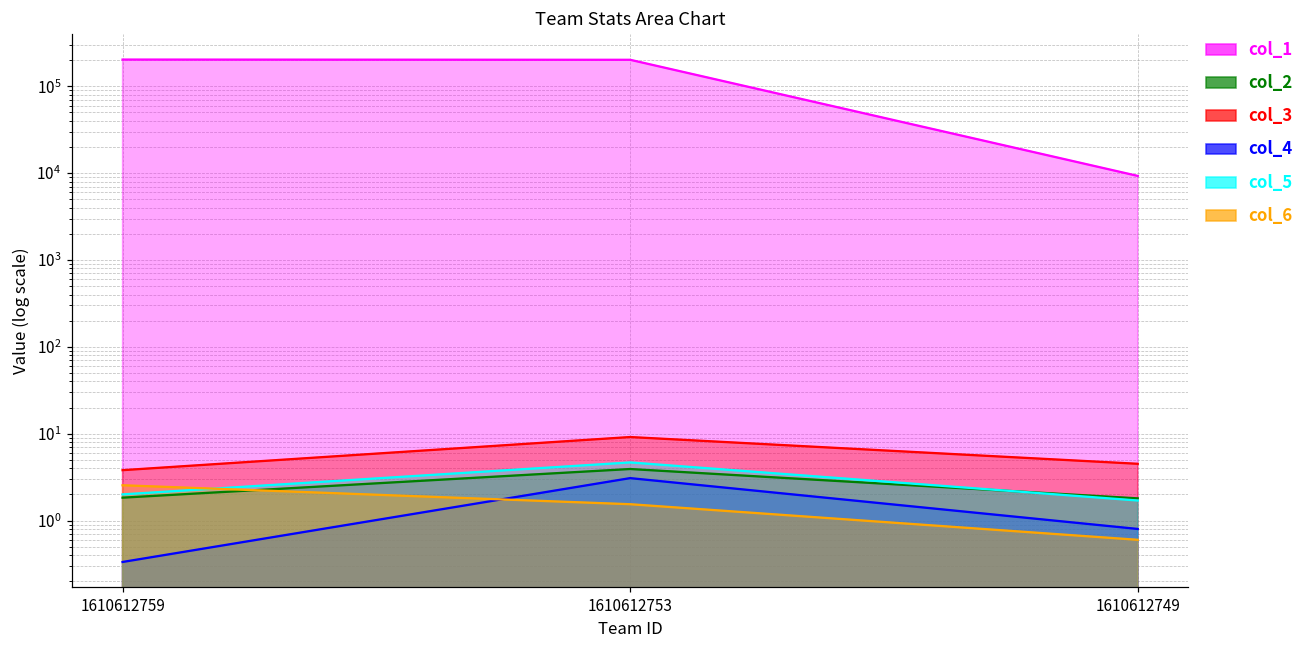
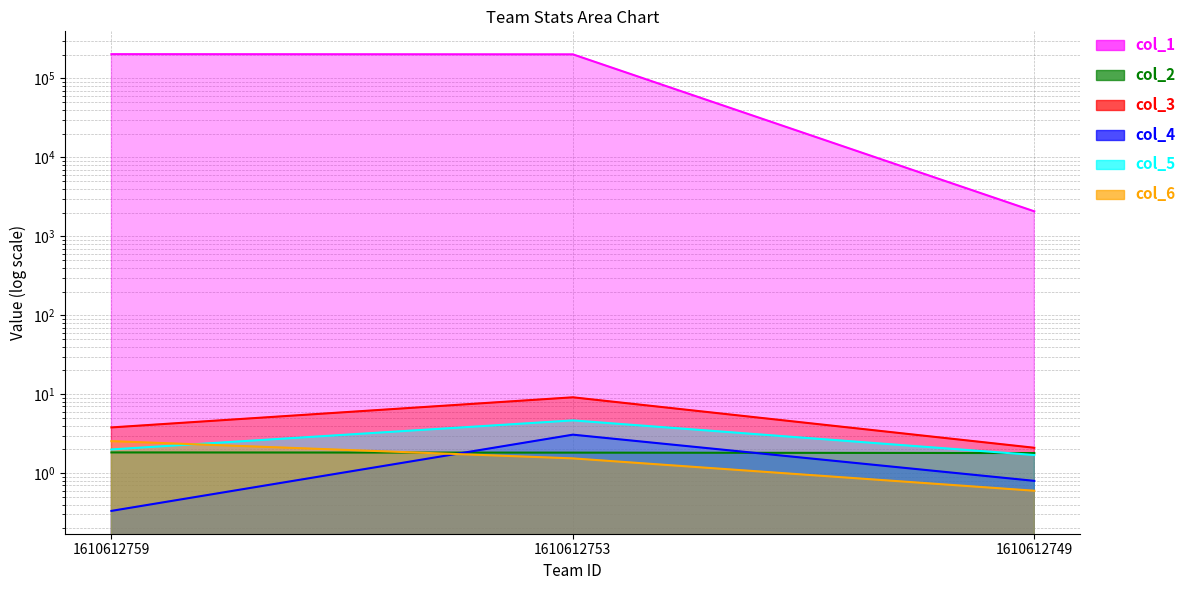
col_2, 1610612753: 4 -> 1.8
col_1, 1610612749: 9000 -> 2100
col_3, 1610612749: 5 -> 2.1
